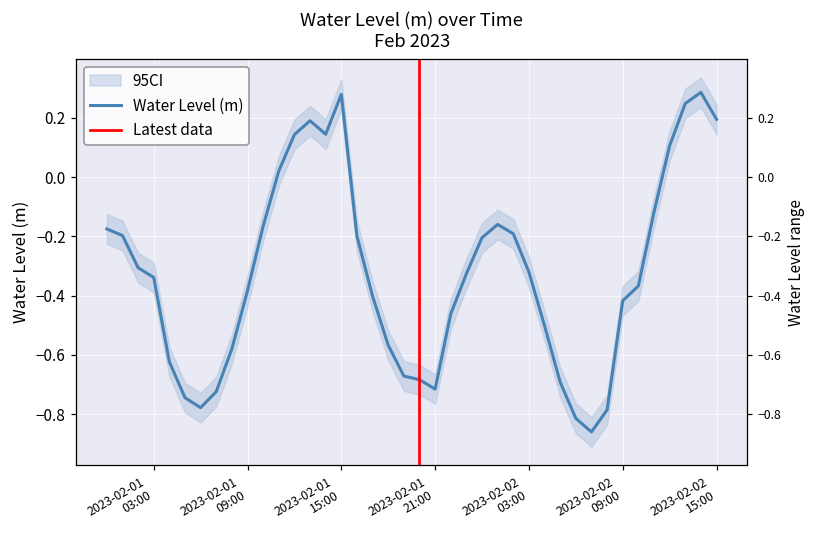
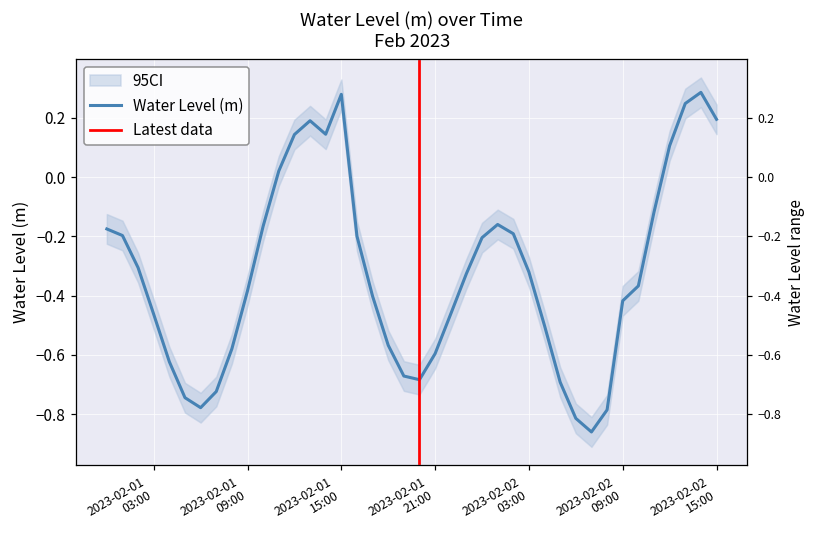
Water Level (m), 2023-02-01 03:00: -0.34 -> -0.46
Water Level (m), 2023-02-01 21:00: -0.72 -> -0.60
